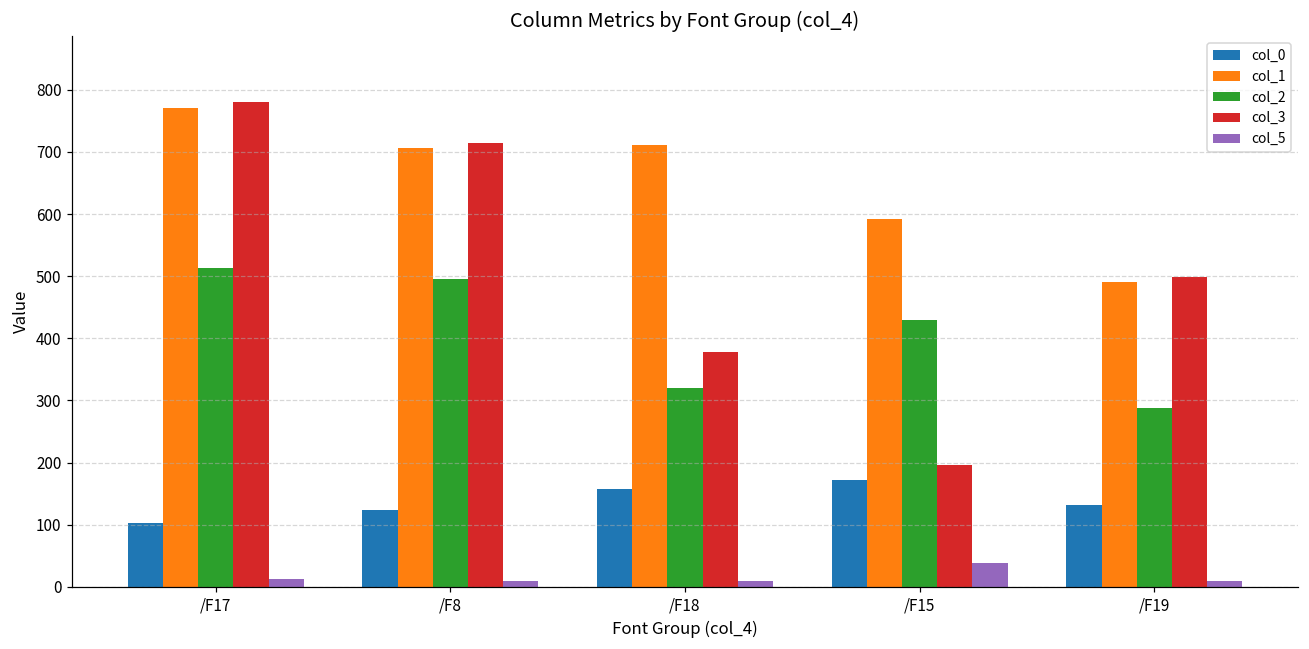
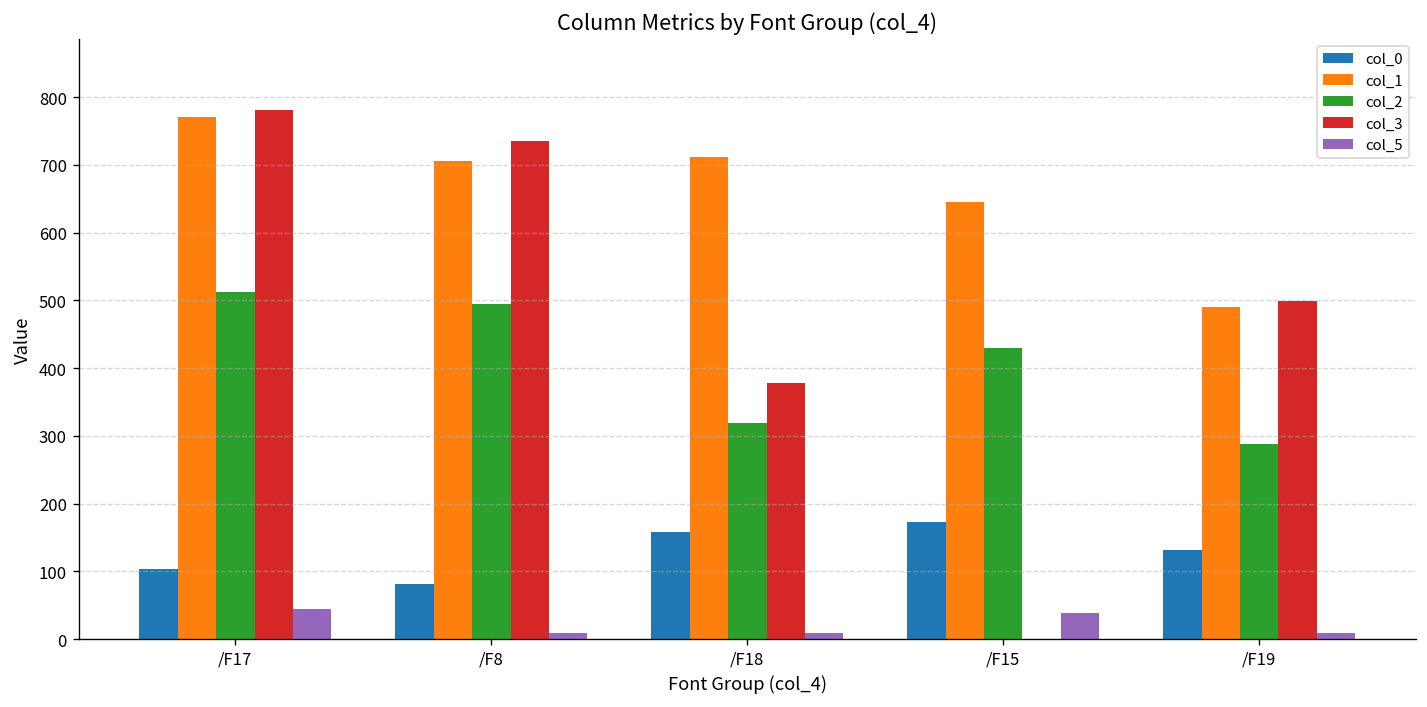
col_5, /F17: 10 -> 40
col_0, /F8: 120 -> 80
col_3, /F8: 710 -> 740
col_1, /F15: 590 -> 650
col_3, /F15: 200 -> 0
